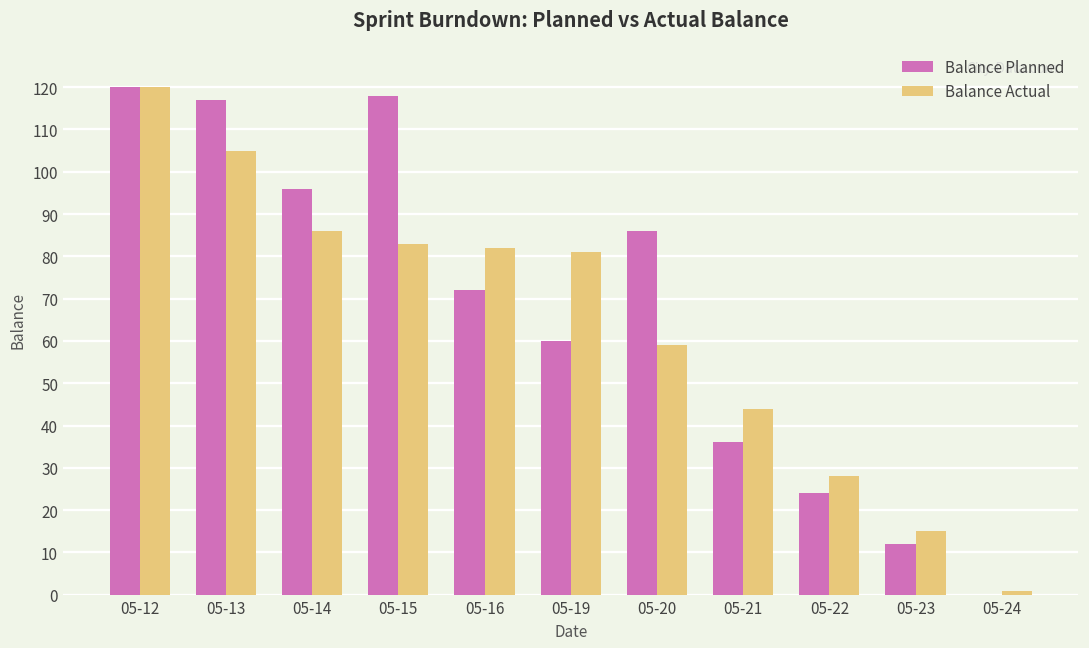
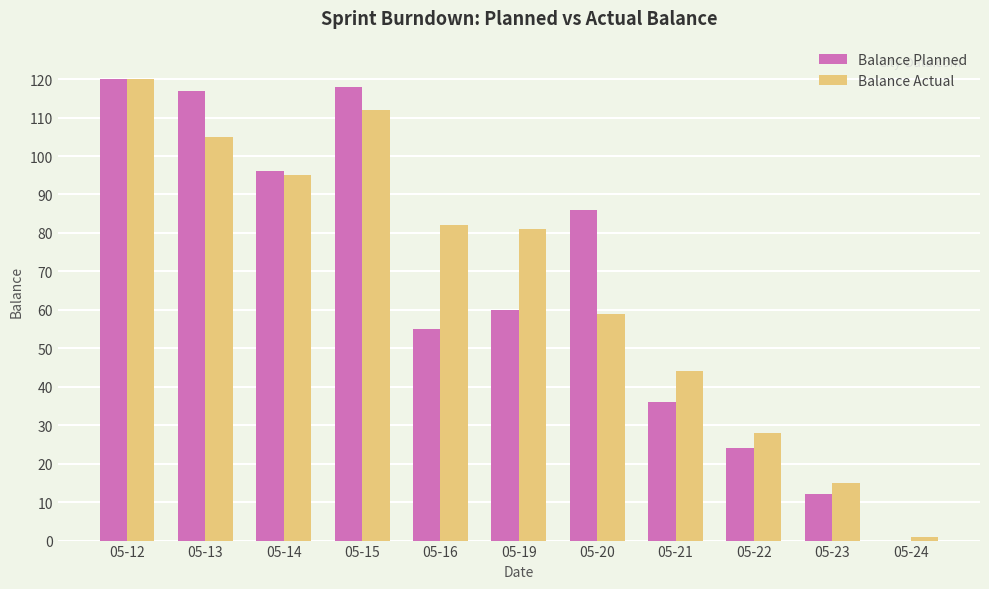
Balance Actual, 05-14: 86 -> 95
Balance Actual, 05-15: 83 -> 112
Balance Planned, 05-16: 72 -> 55
